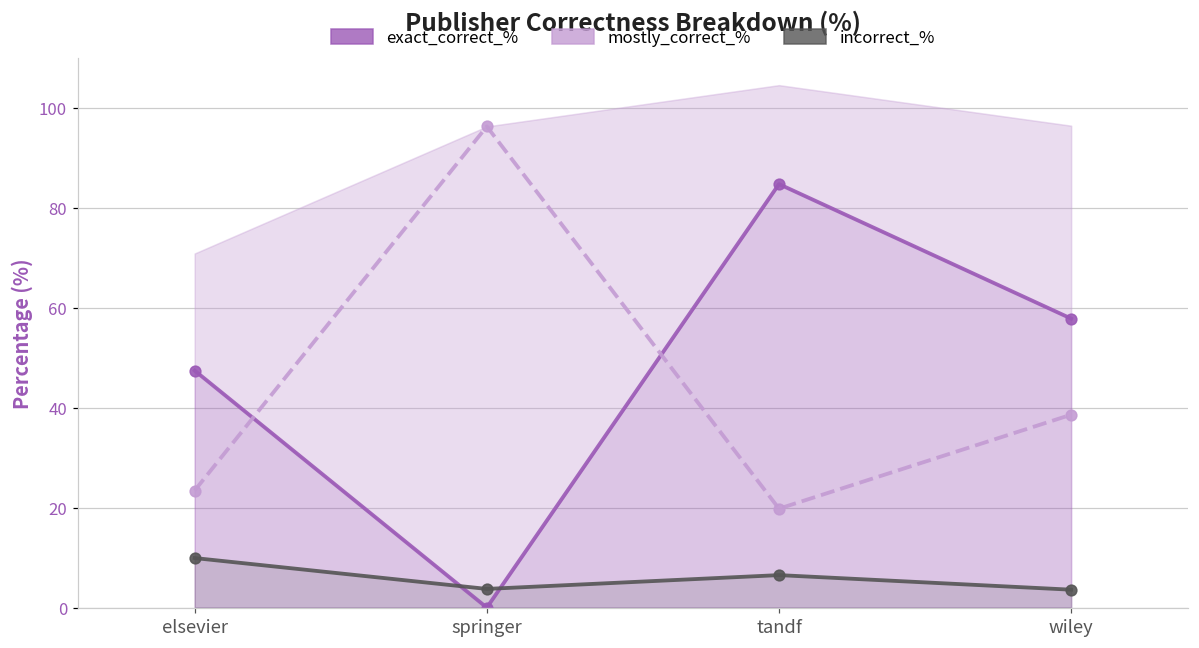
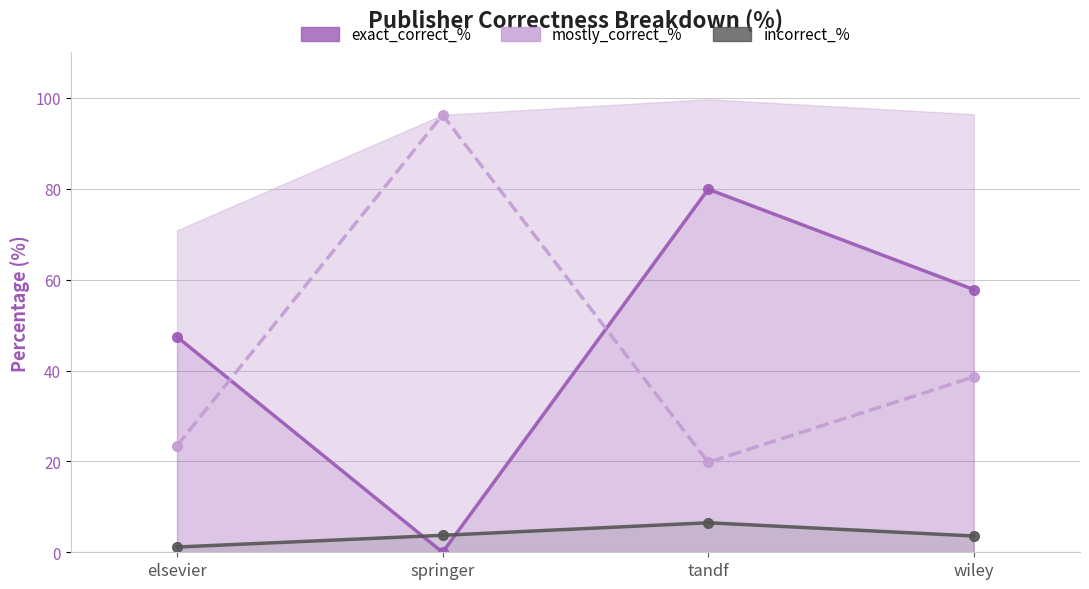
incorrect_%, elsevier: 10 -> 1
exact_correct_%, tandf: 85 -> 80
